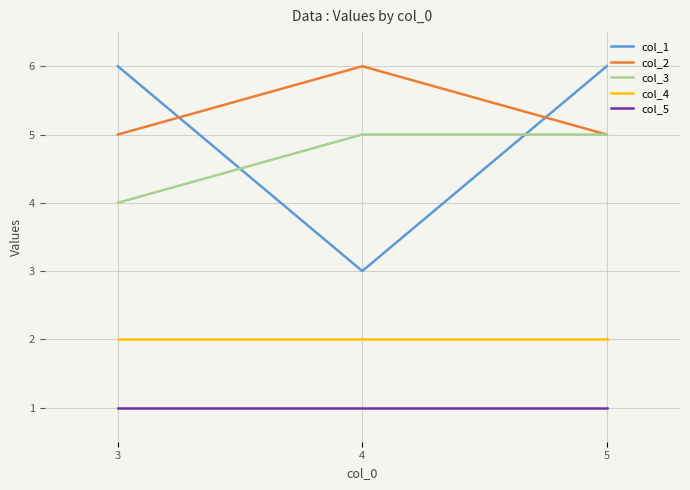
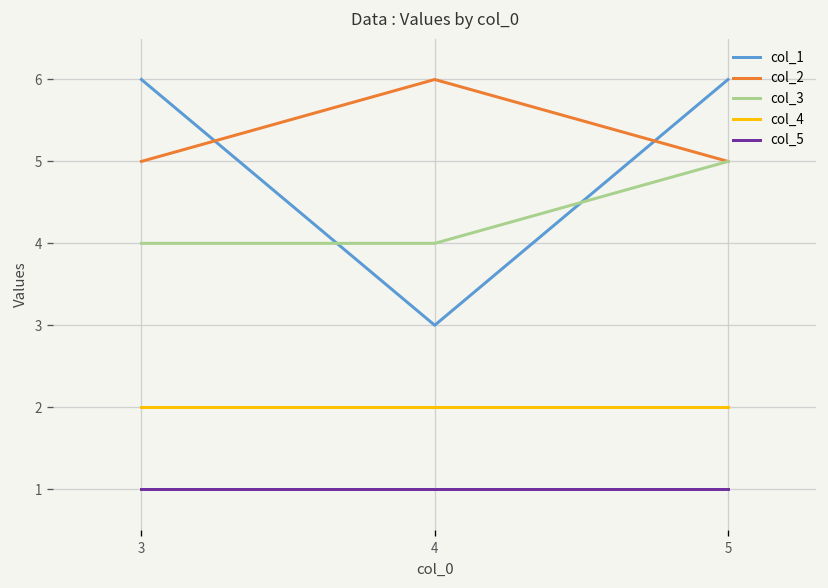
col_3, 4: 5 -> 4
